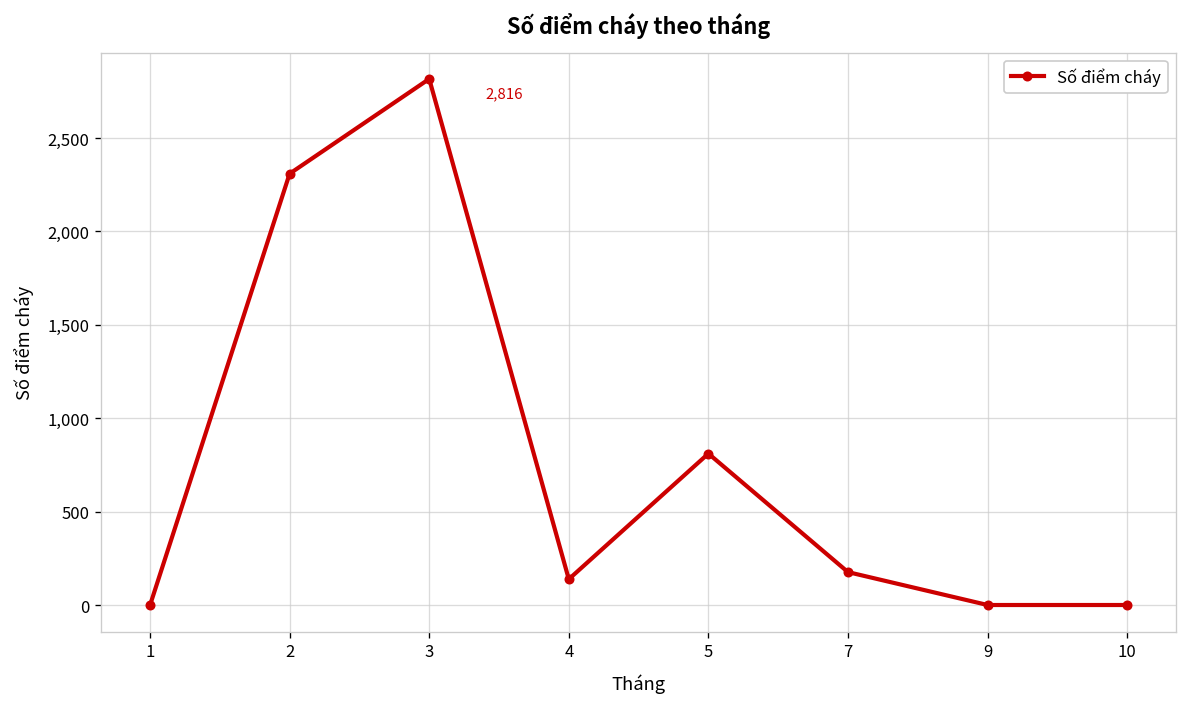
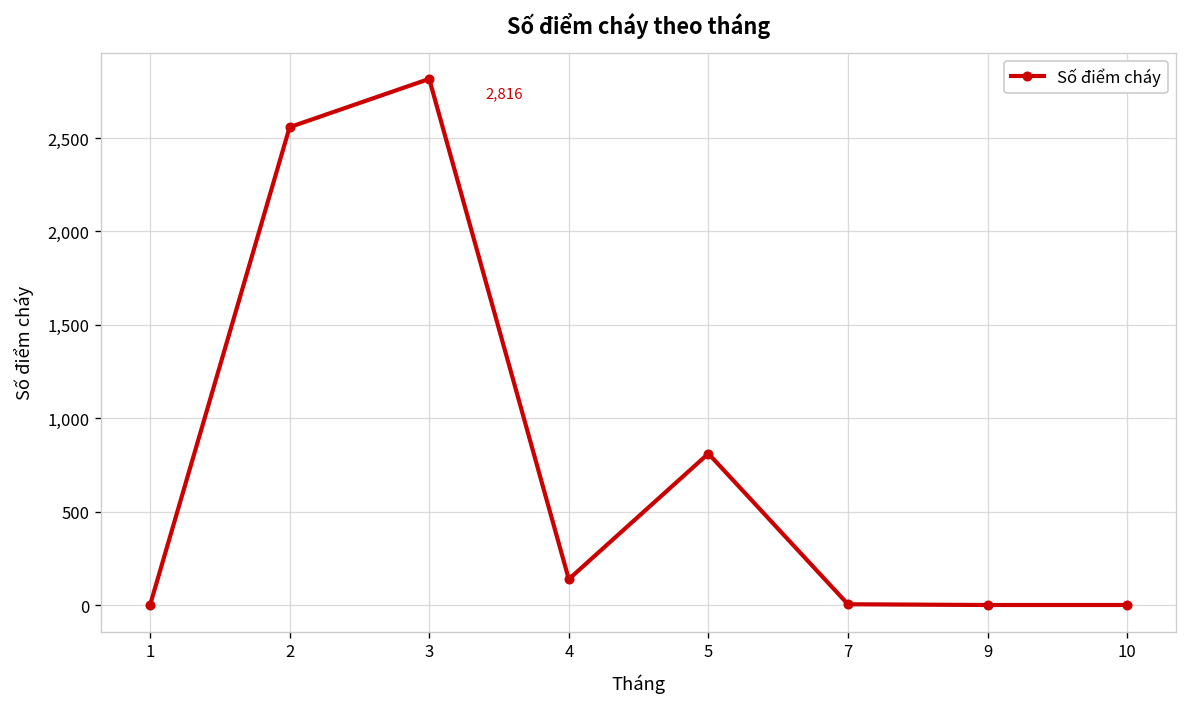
2: 2,310 -> 2,560
7: 180 -> 10
